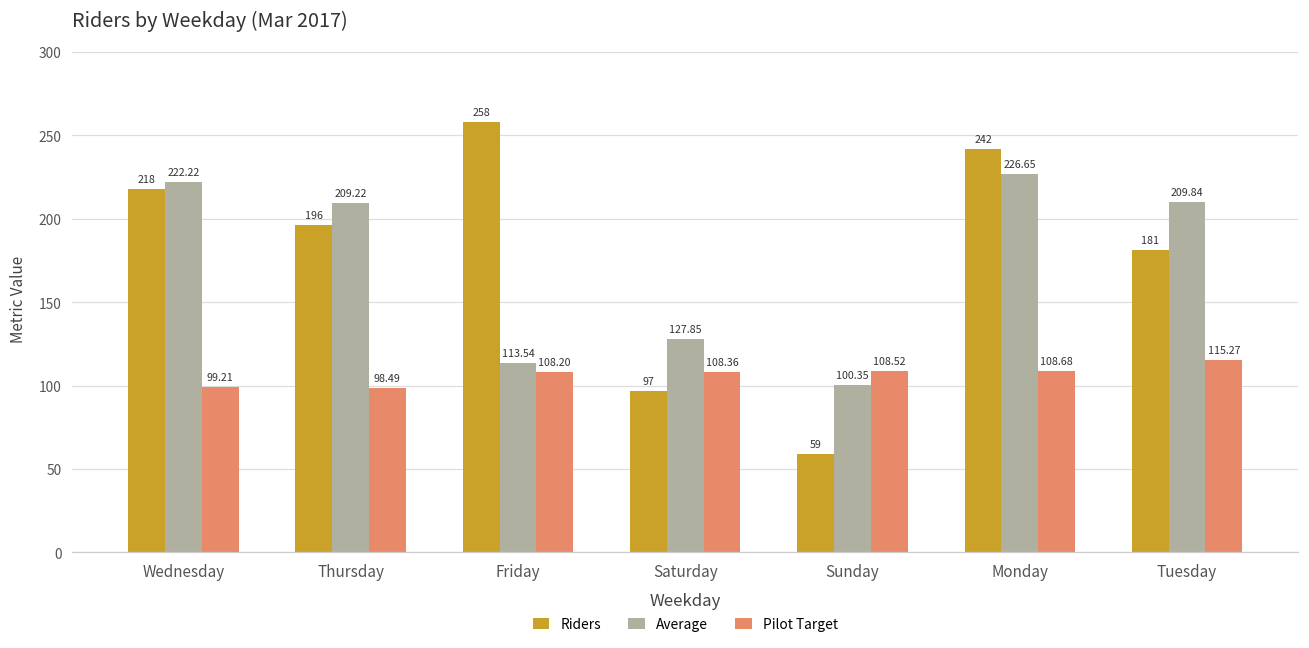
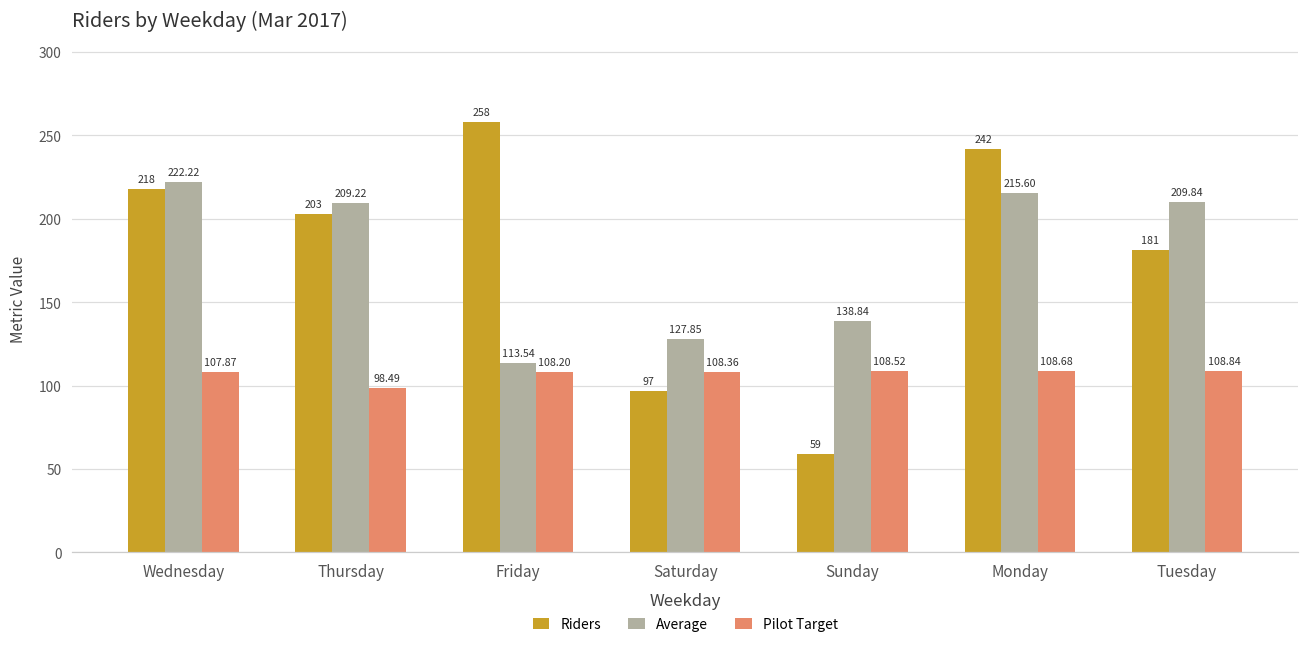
Pilot Target, Wednesday: 99.21 -> 107.87
Riders, Thursday: 196 -> 203
Average, Sunday: 100.35 -> 138.84
Average, Monday: 226.65 -> 215.60
Pilot Target, Tuesday: 115.27 -> 108.84
